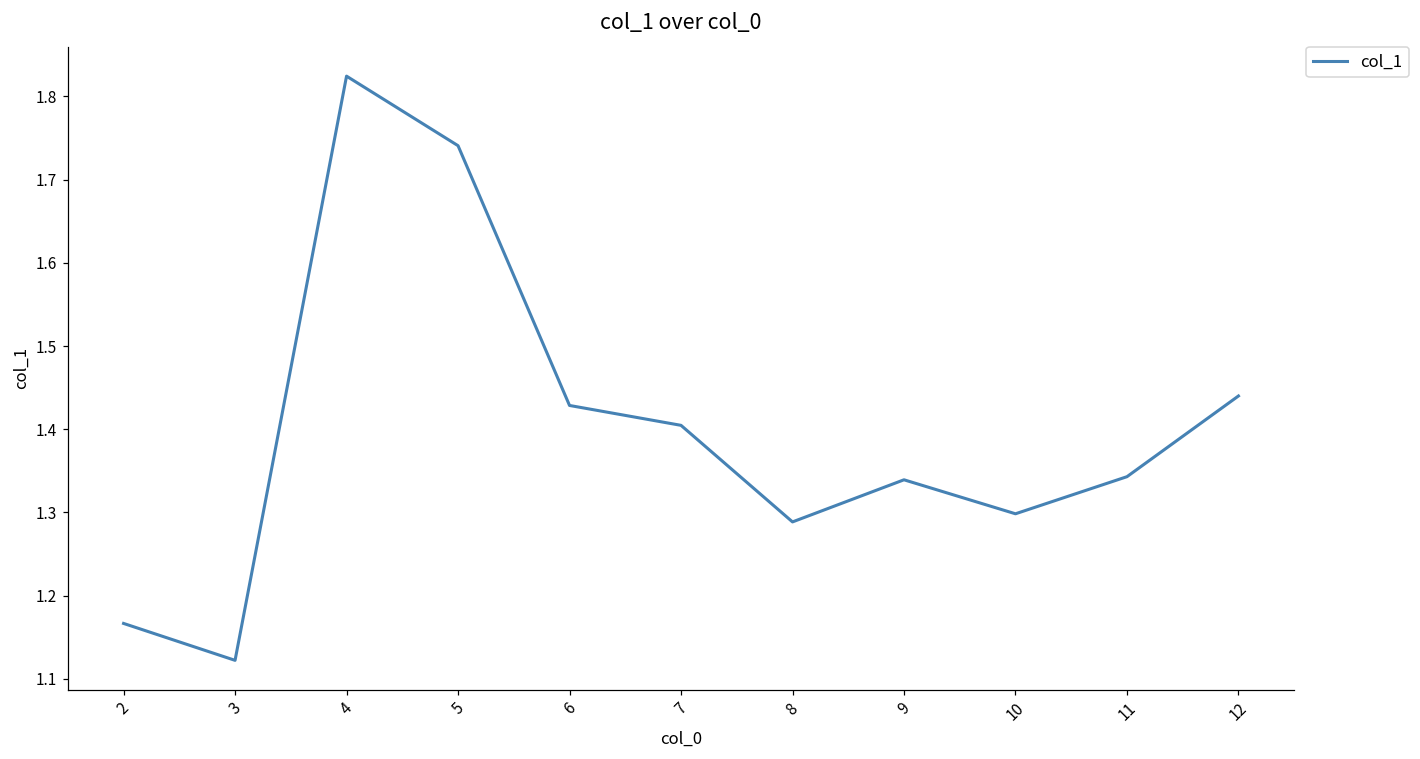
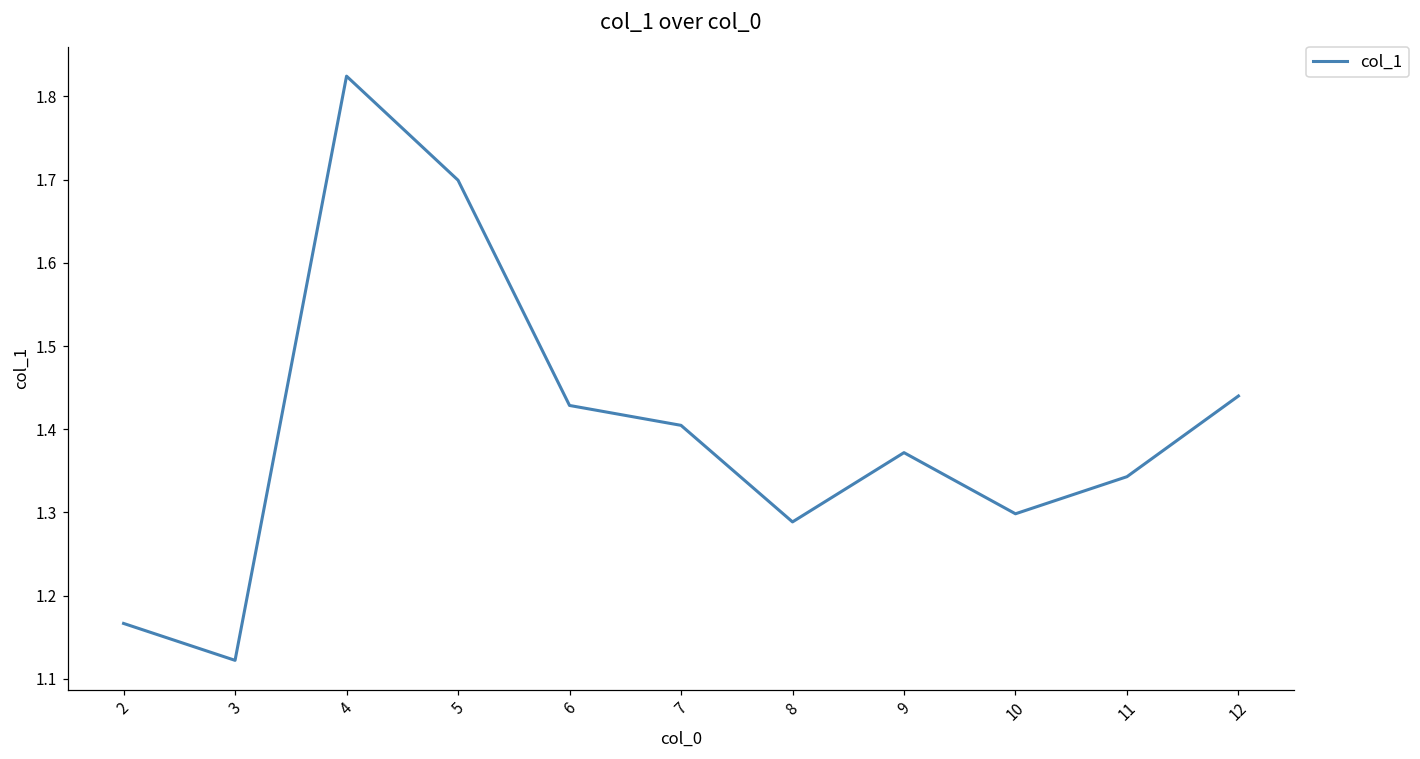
5: 1.74 -> 1.70
9: 1.34 -> 1.37
